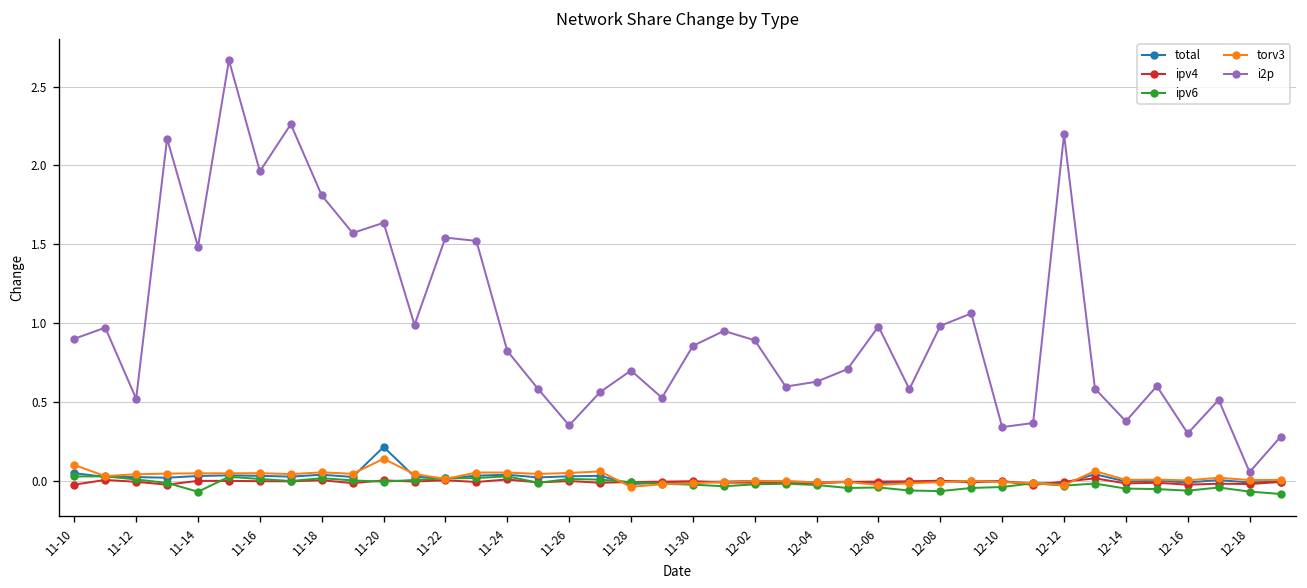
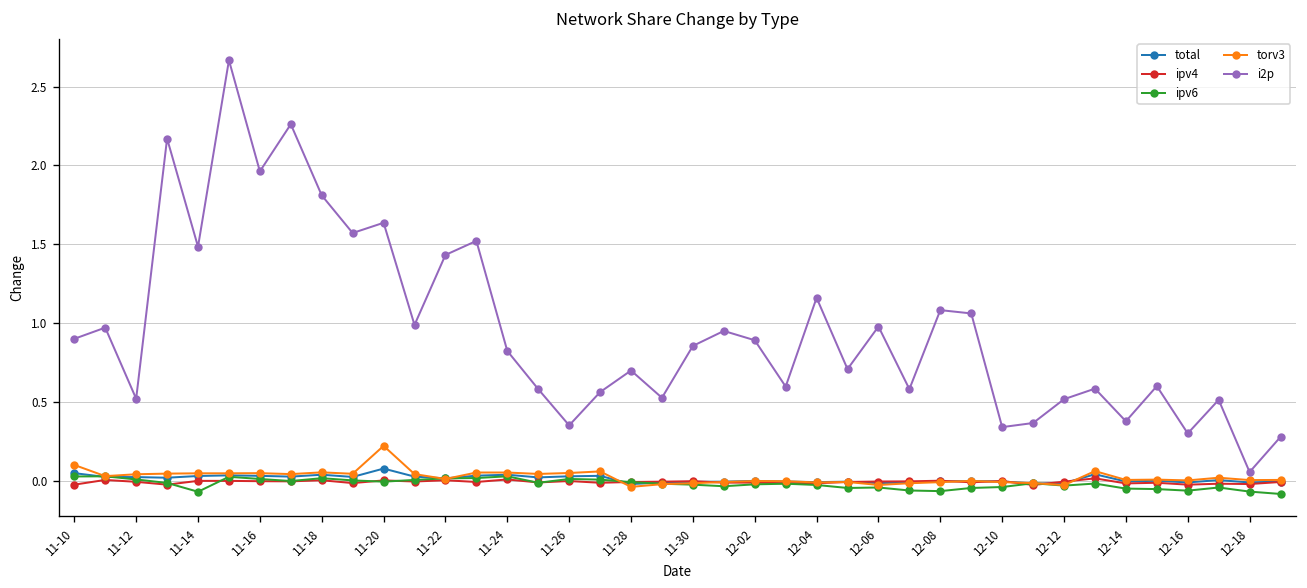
total, 11-20: 0.21 -> 0.08
torv3, 11-20: 0.14 -> 0.22
i2p, 11-22: 1.54 -> 1.43
i2p, 12-04: 0.63 -> 1.16
i2p, 12-08: 0.98 -> 1.08
i2p, 12-12: 2.20 -> 0.52
